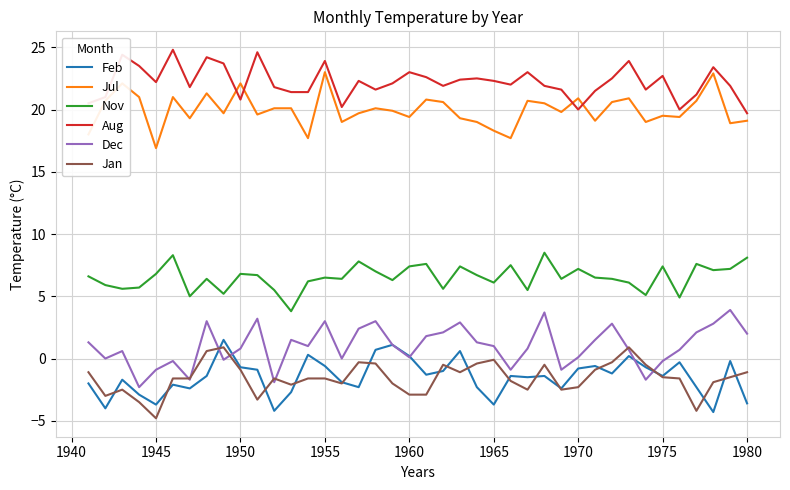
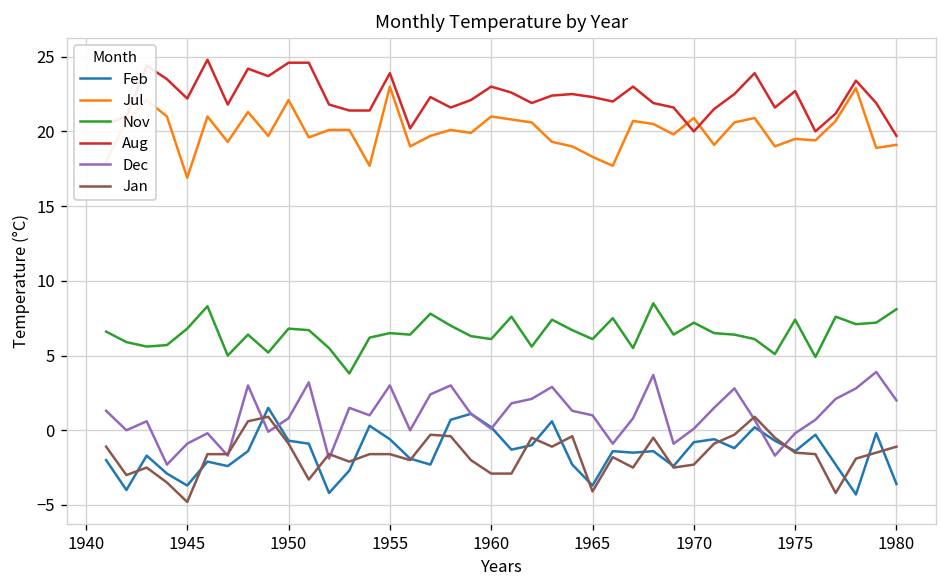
Aug, 1950: 20.8 -> 24.6
Jul, 1960: 19.4 -> 21.0
Nov, 1960: 7.4 -> 6.1
Jan, 1965: -0.1 -> -4.1
